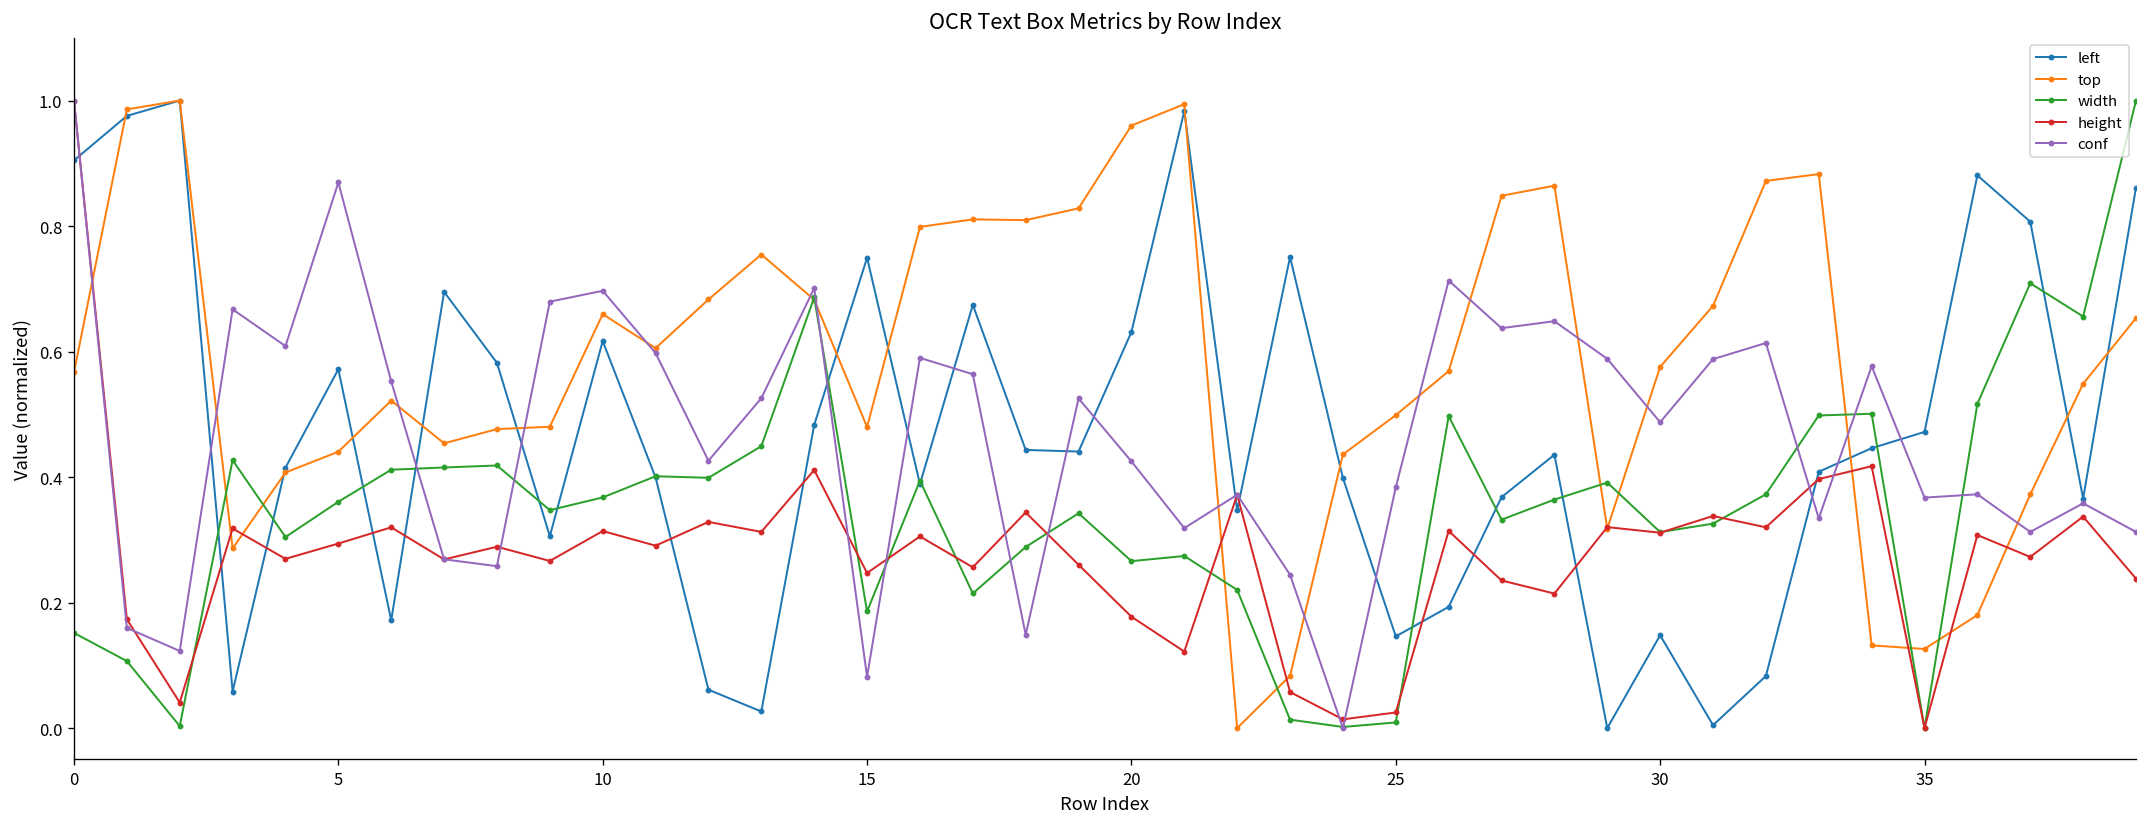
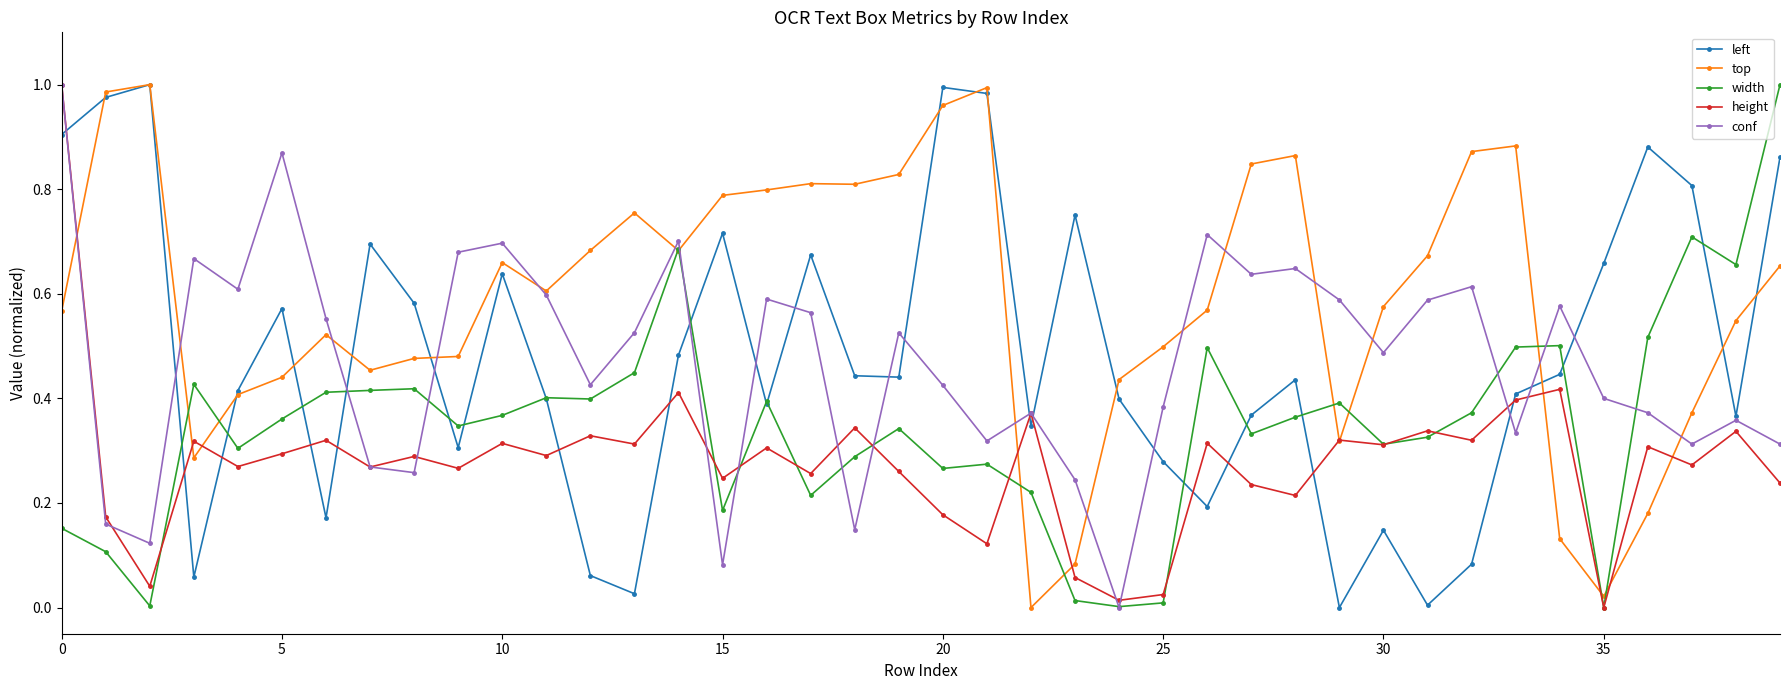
left, 10: 0.62 -> 0.64
left, 15: 0.75 -> 0.72
top, 15: 0.48 -> 0.79
left, 20: 0.63 -> 0.99
left, 25: 0.15 -> 0.28
left, 35: 0.47 -> 0.66
top, 35: 0.13 -> 0.02
conf, 35: 0.37 -> 0.40
